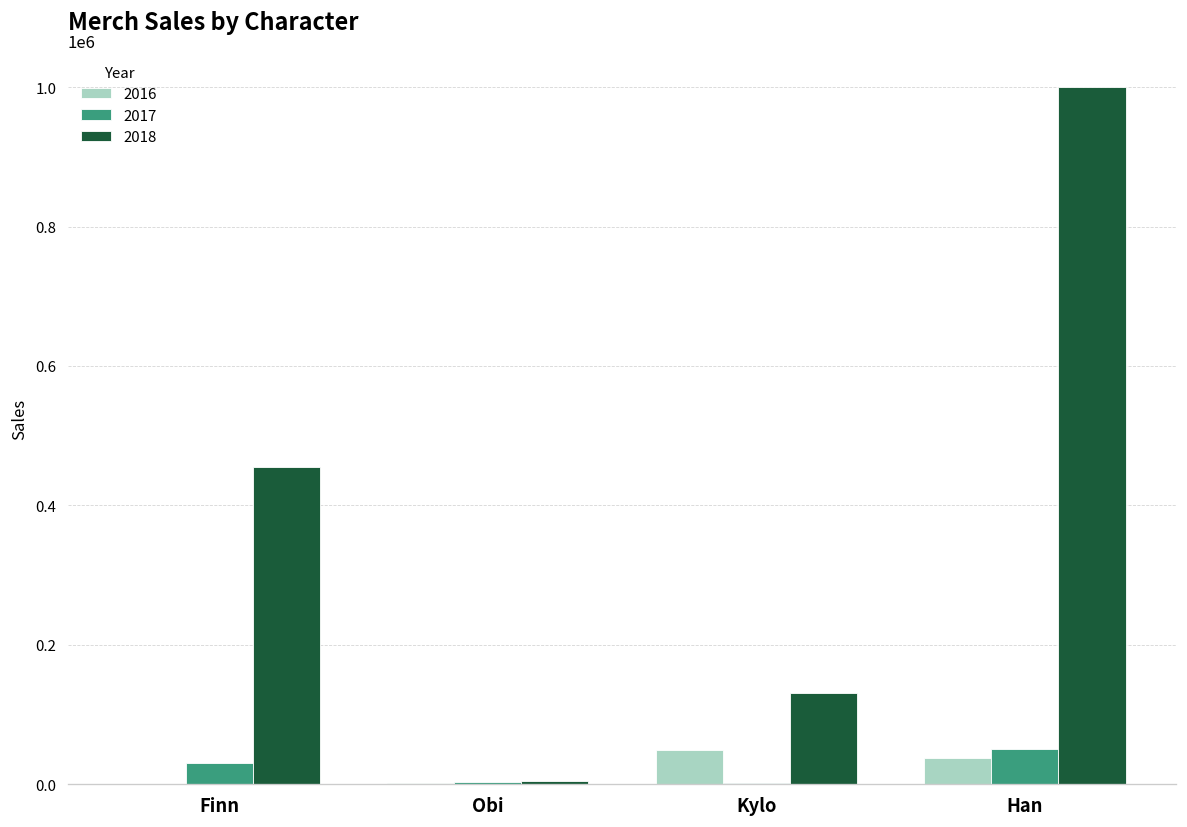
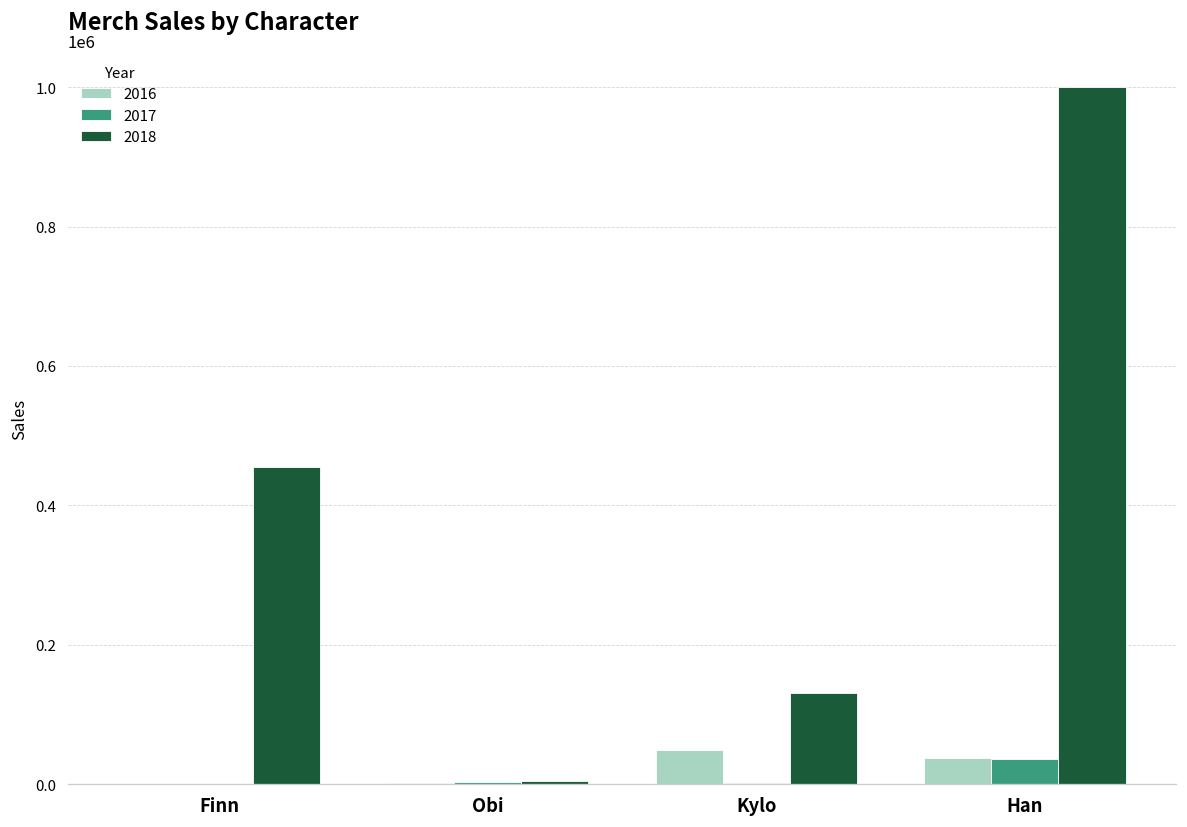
2017, Finn: 30000 -> 0
2017, Han: 50000 -> 40000
